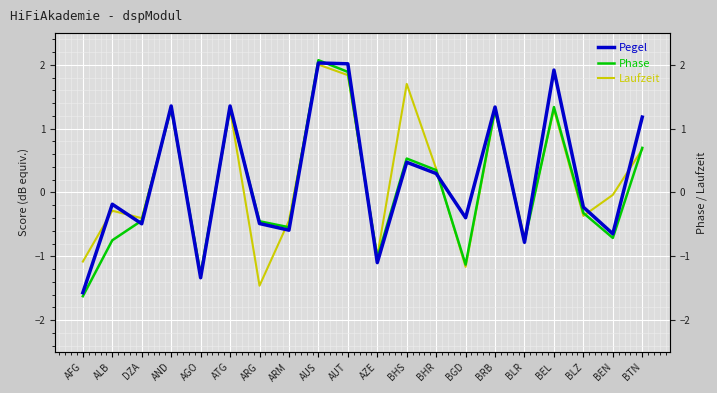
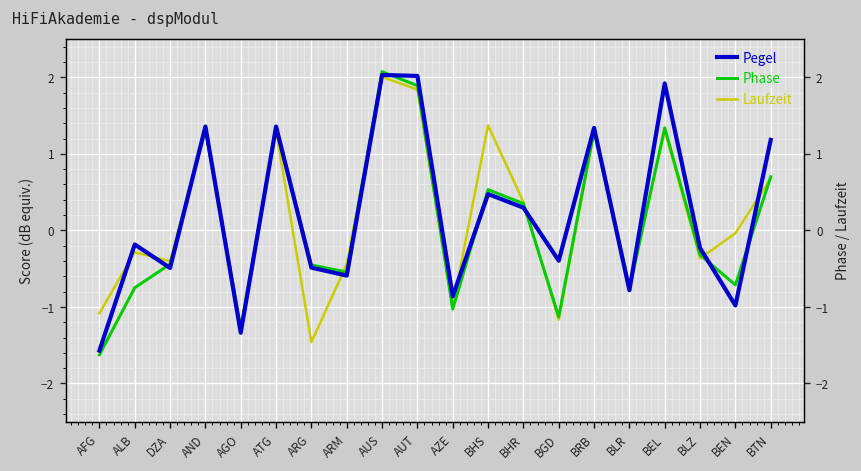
Pegel, AZE: -1.1 -> -0.9
Laufzeit, BHS: 1.7 -> 1.4
Pegel, BEN: -0.6 -> -1.0
